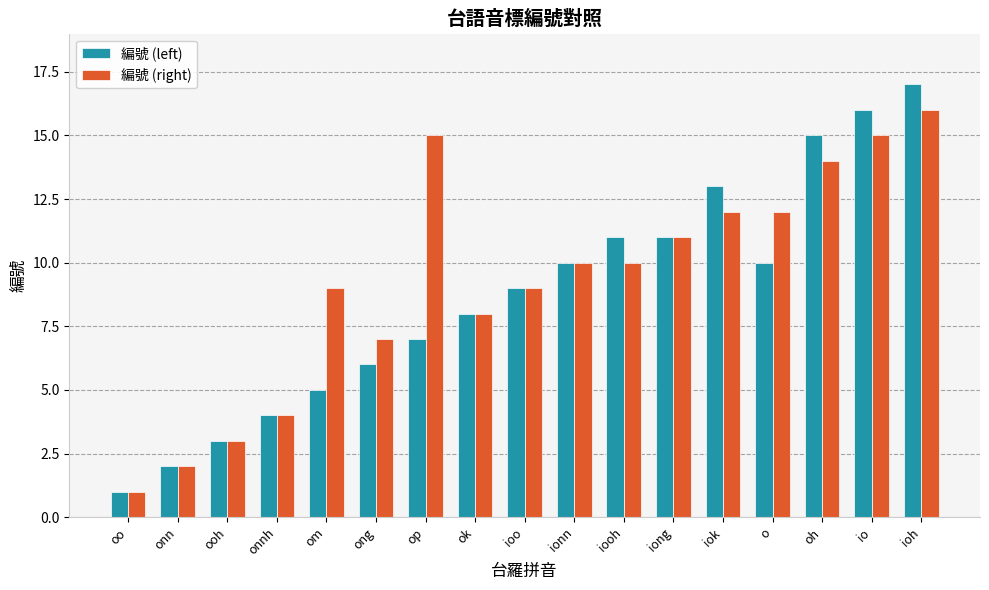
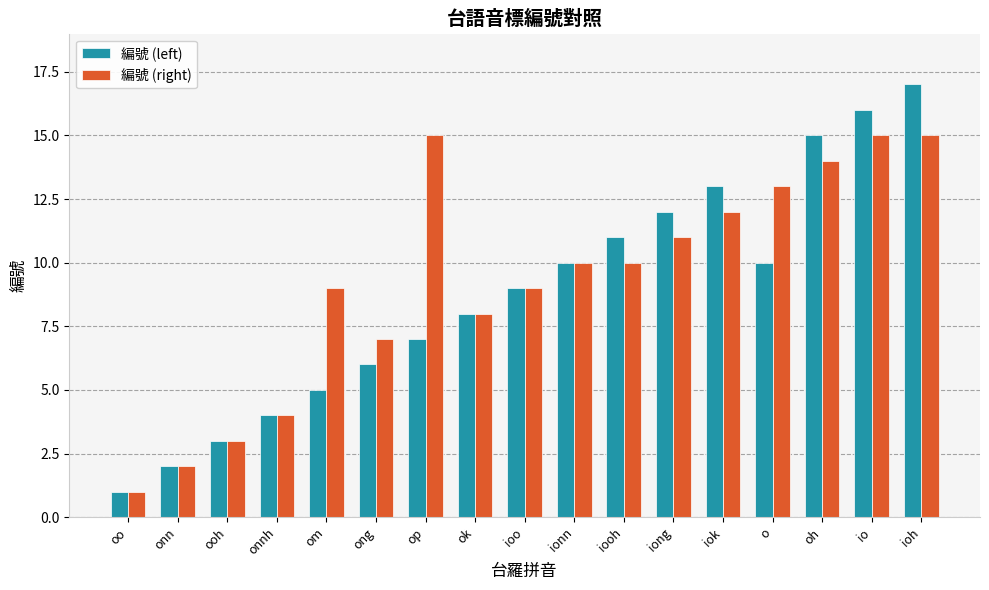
編號 (left), iong: 11 -> 12
編號 (right), o: 12 -> 13
編號 (right), ioh: 16 -> 15
